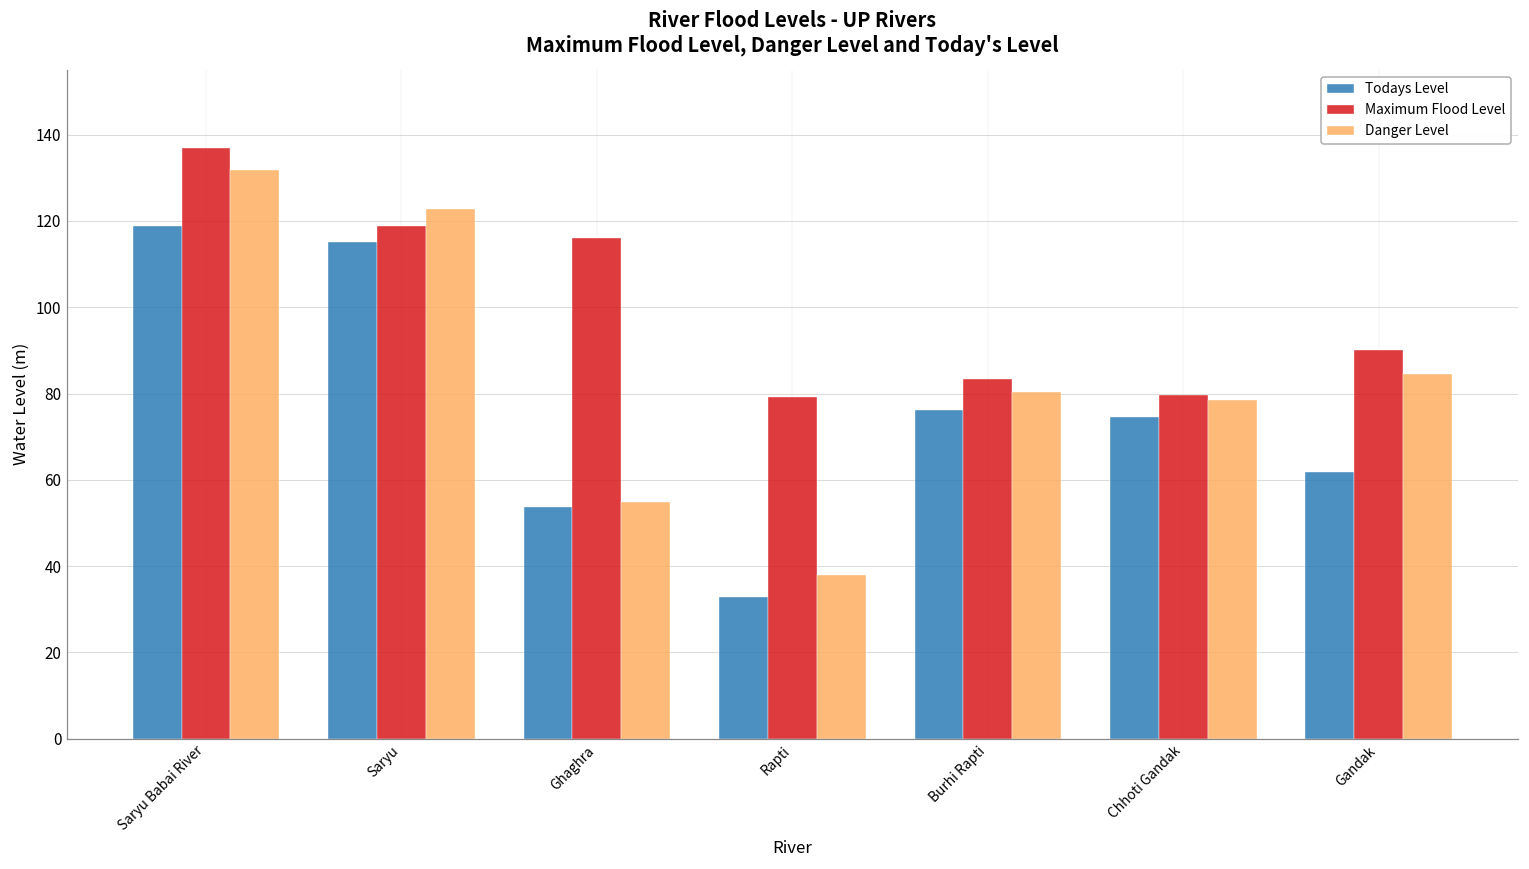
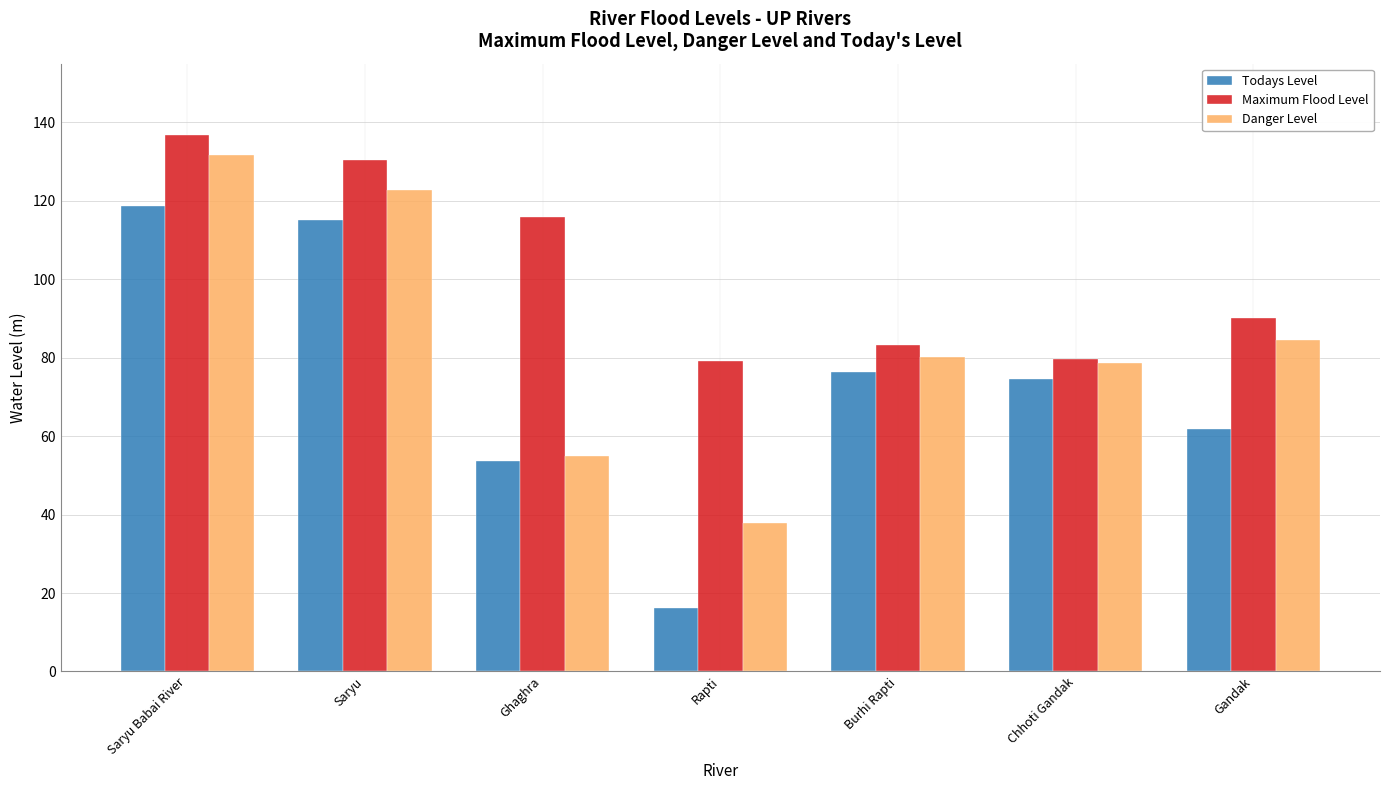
Maximum Flood Level, Saryu: 119 -> 130
Todays Level, Rapti: 33 -> 16
